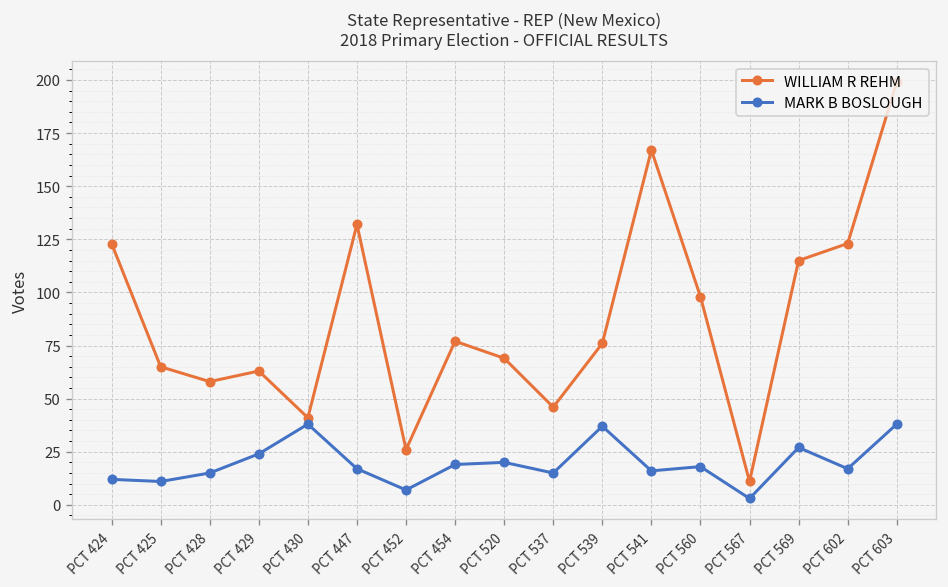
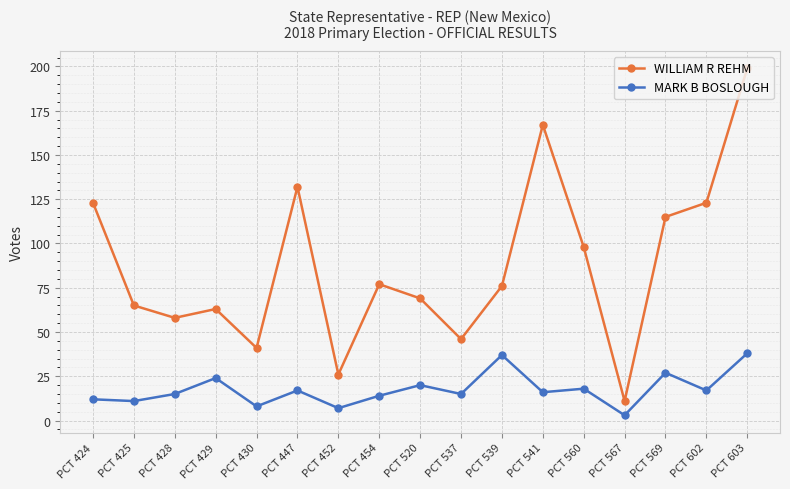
MARK B BOSLOUGH, PCT 430: 38 -> 8
MARK B BOSLOUGH, PCT 454: 19 -> 14
